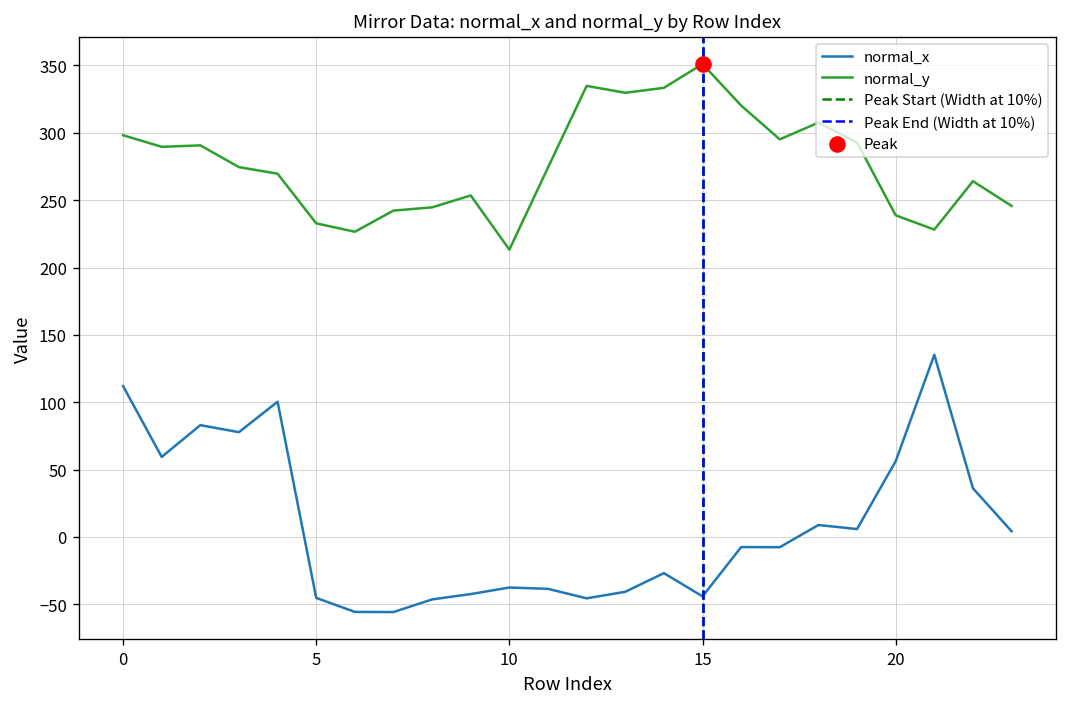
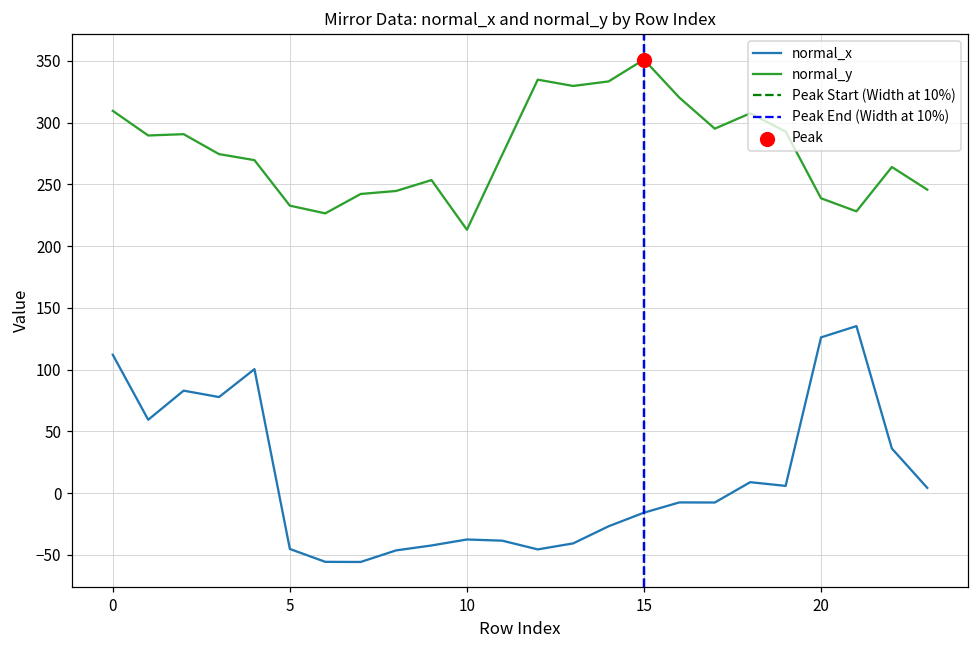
normal_y, 0: 298 -> 310
normal_x, 15: -44 -> -16
normal_x, 20: 56 -> 126
